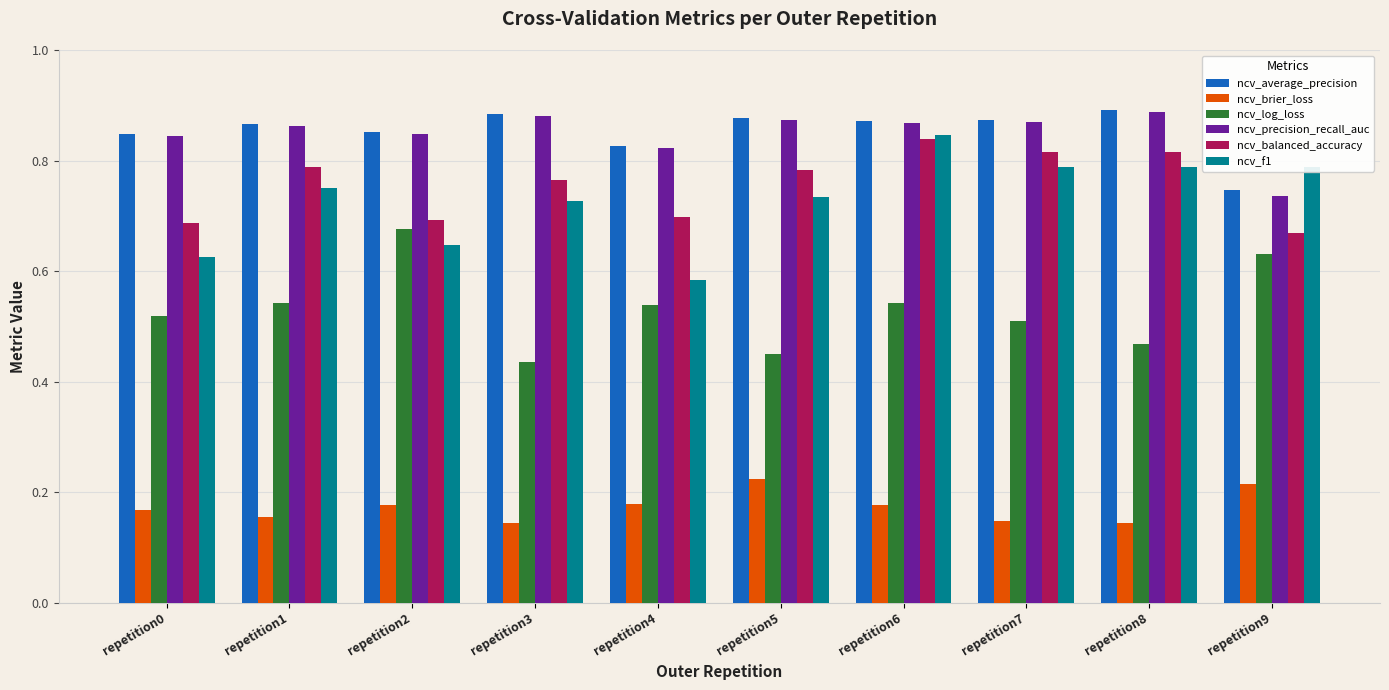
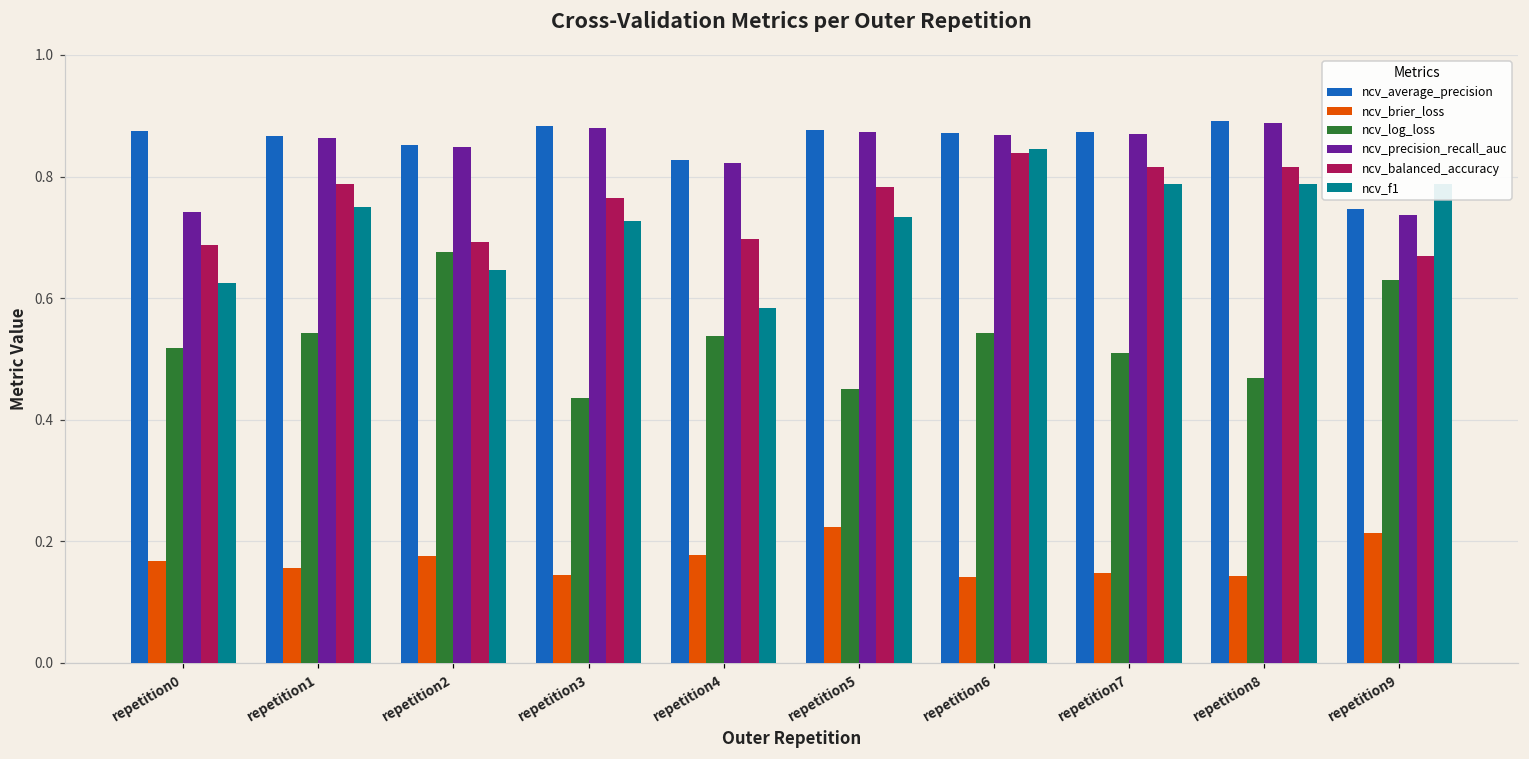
ncv_average_precision, repetition0: 0.85 -> 0.87
ncv_precision_recall_auc, repetition0: 0.84 -> 0.74
ncv_brier_loss, repetition6: 0.18 -> 0.14
